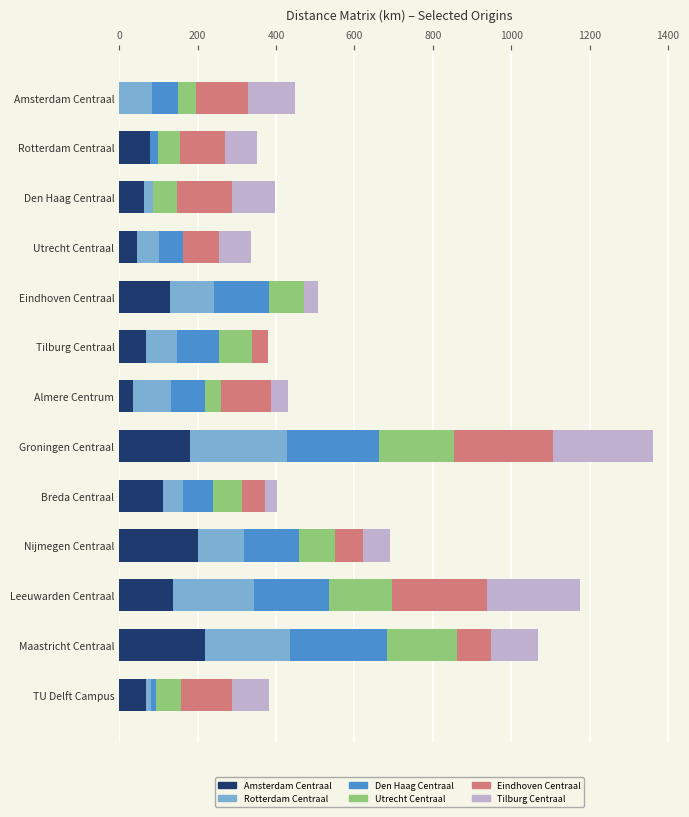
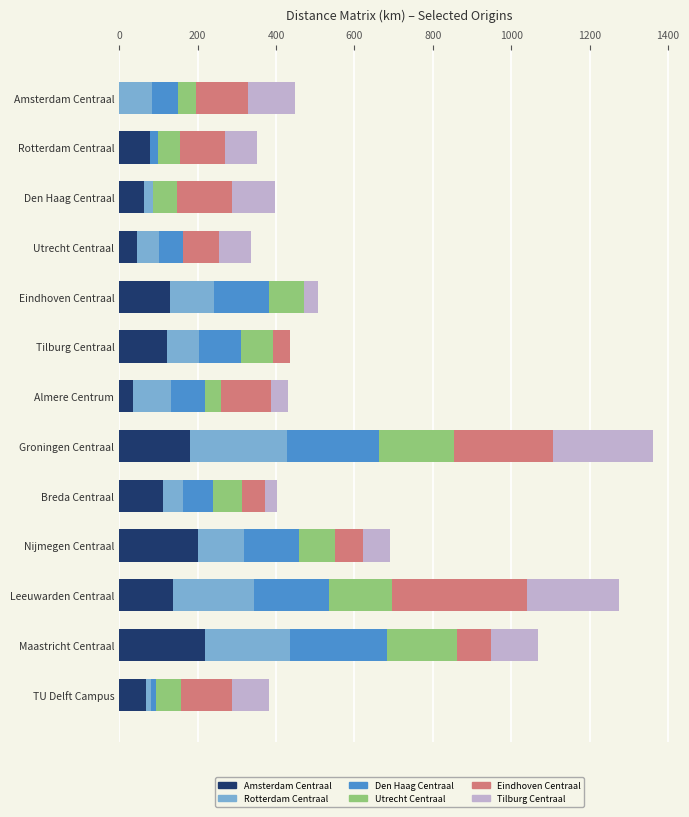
Amsterdam Centraal, Tilburg Centraal: 70 -> 120
Eindhoven Centraal, Leeuwarden Centraal: 240 -> 340
